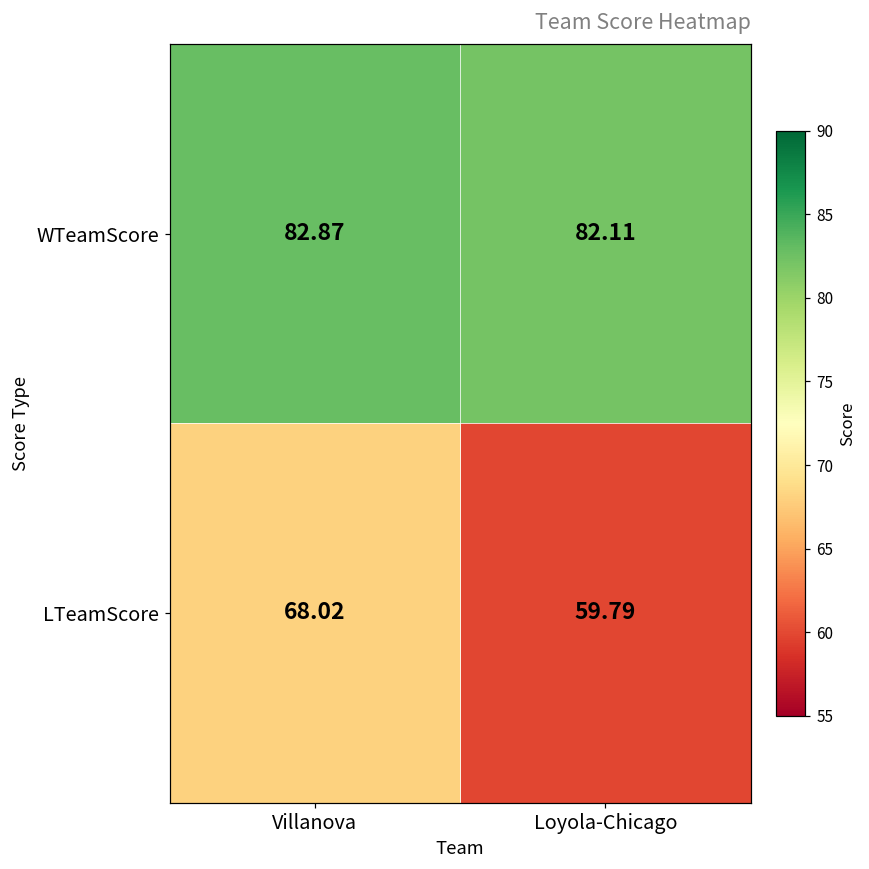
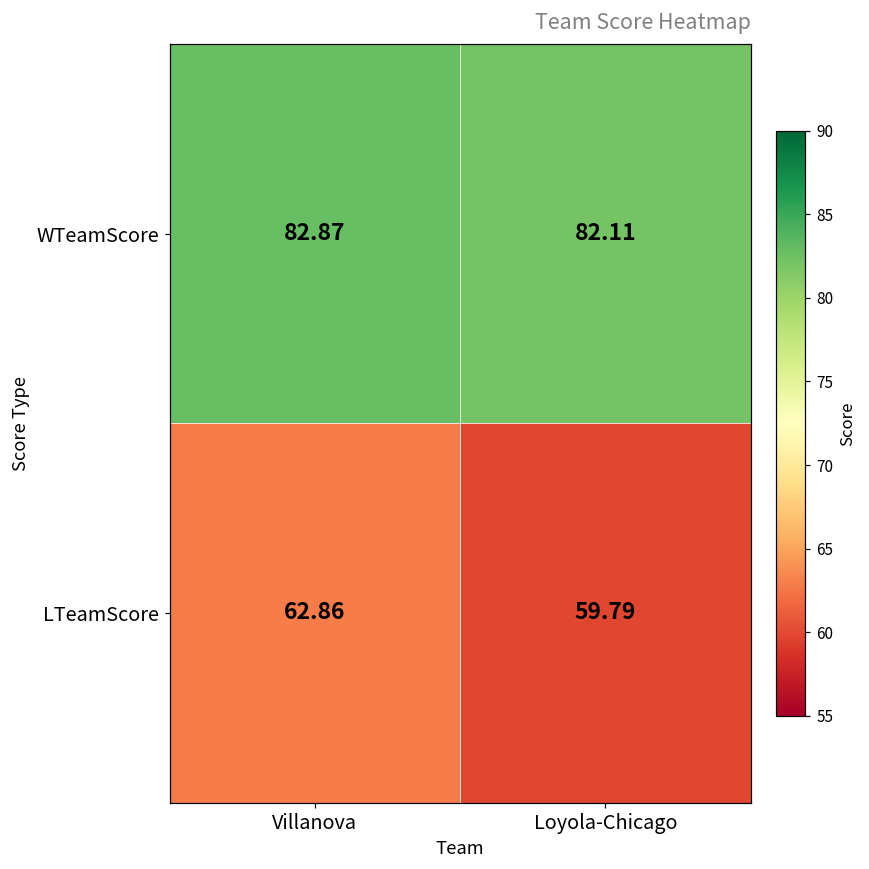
LTeamScore, Villanova: 68.02 -> 62.86
